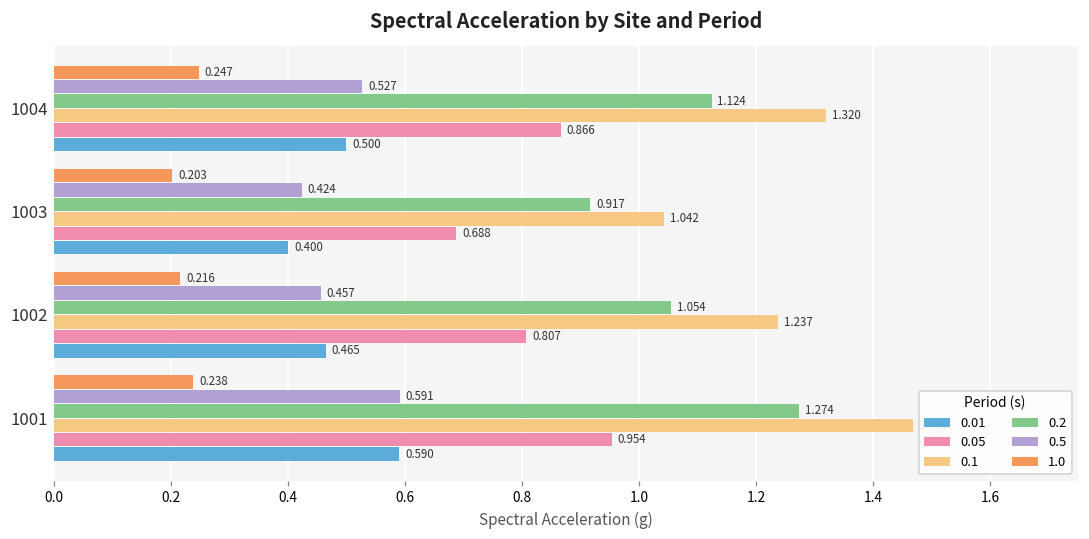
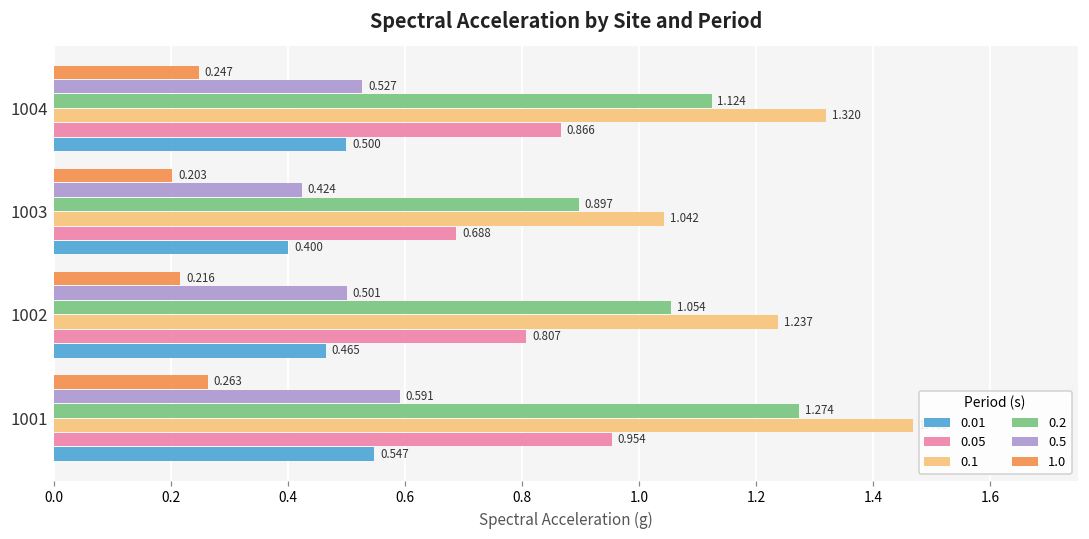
0.2, 1003: 0.917 -> 0.897
0.5, 1002: 0.457 -> 0.501
1.0, 1001: 0.238 -> 0.263
0.01, 1001: 0.590 -> 0.547
